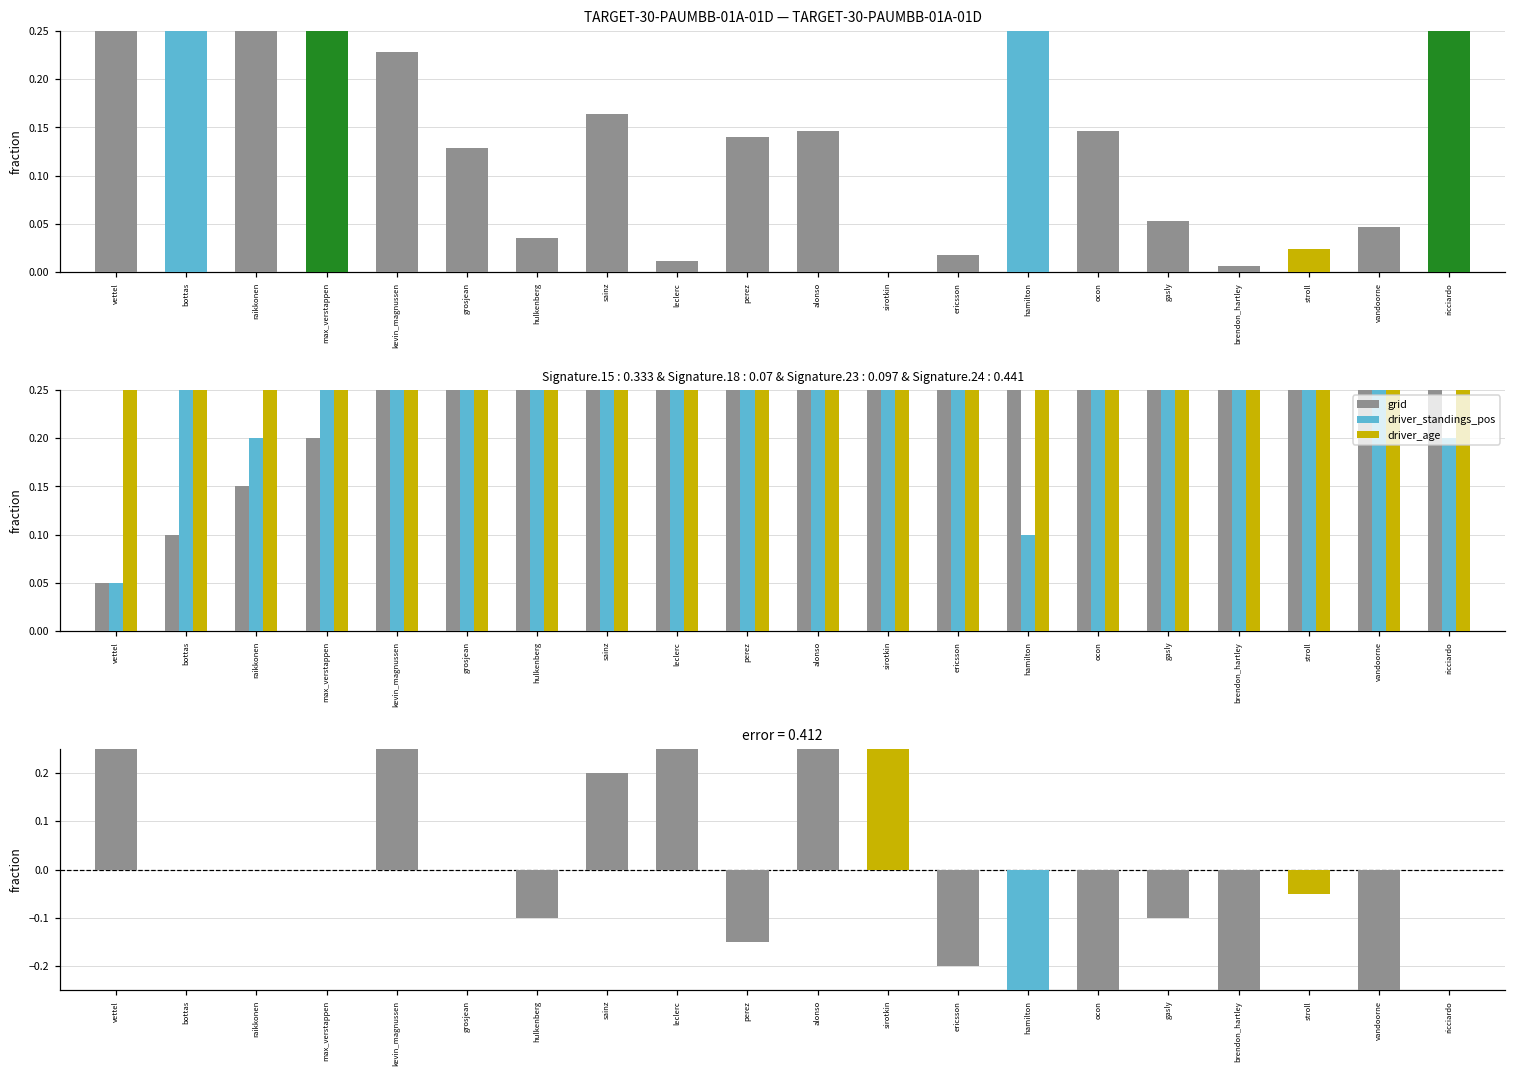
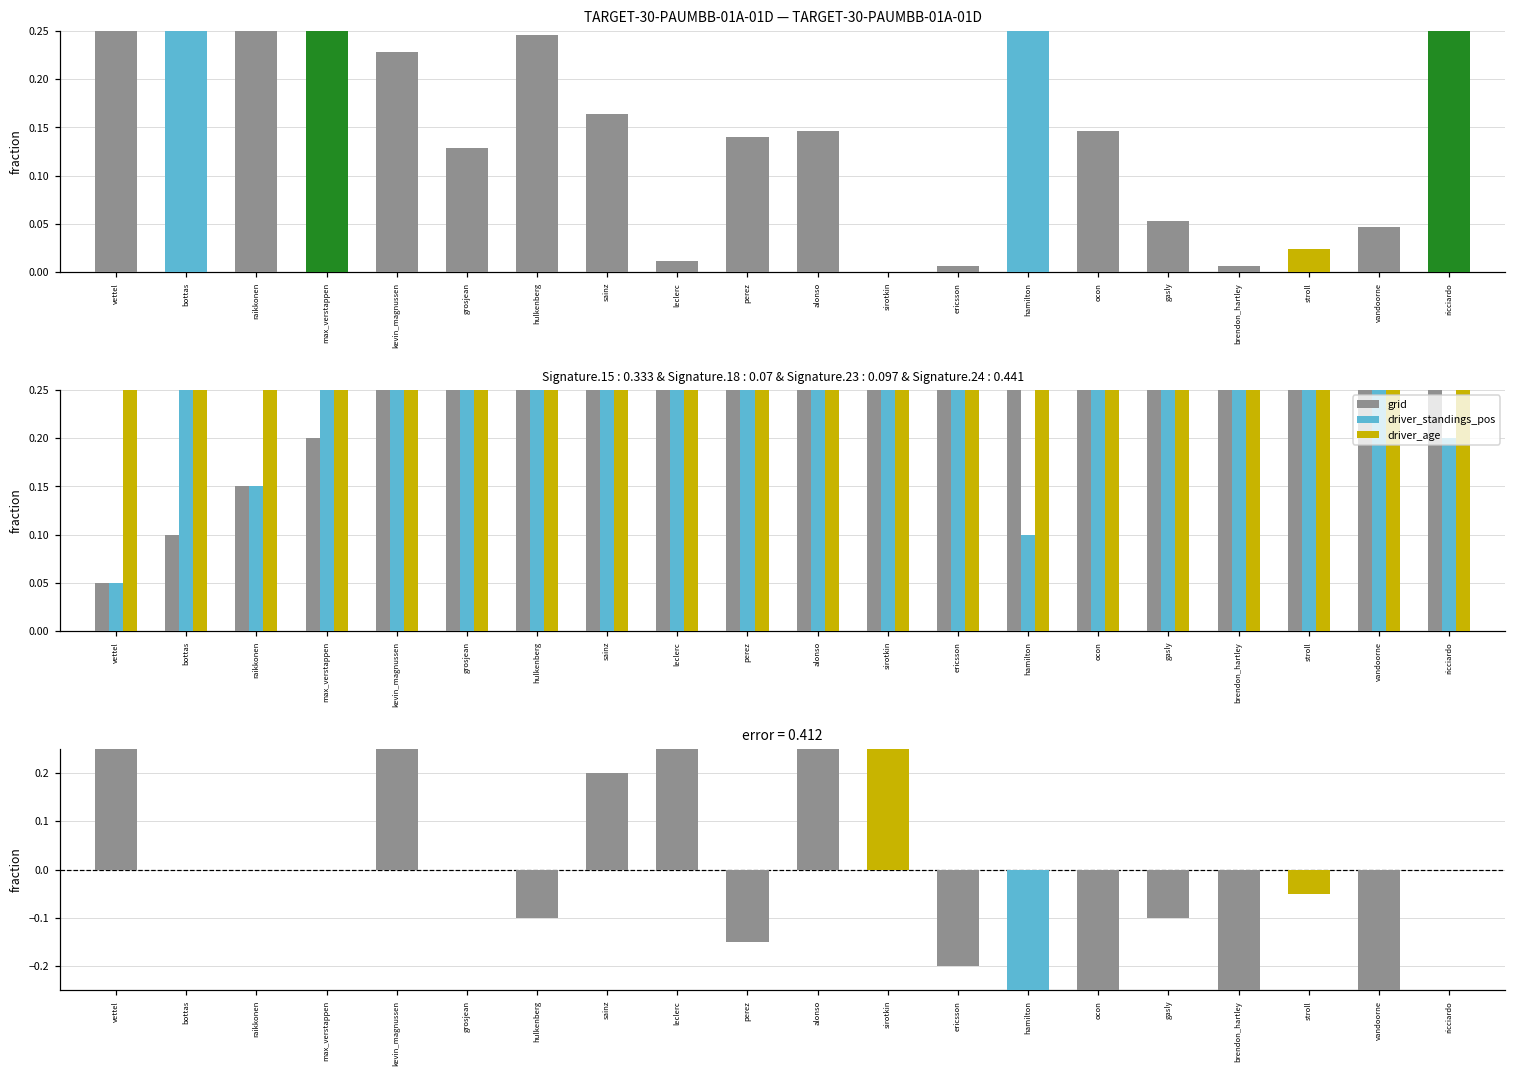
TARGET-30-PAUMBB-01A-01D — TARGET-30-PAUMBB-01A-01D, hulkenberg: 0.04 -> 0.25
TARGET-30-PAUMBB-01A-01D — TARGET-30-PAUMBB-01A-01D, ericsson: 0.02 -> 0.01
Signature.15 : 0.333 & Signature.18 : 0.07 & Signature.23 : 0.097 & Signature.24 : 0.441, driver_standings_pos, raikkonen: 0.20 -> 0.15
